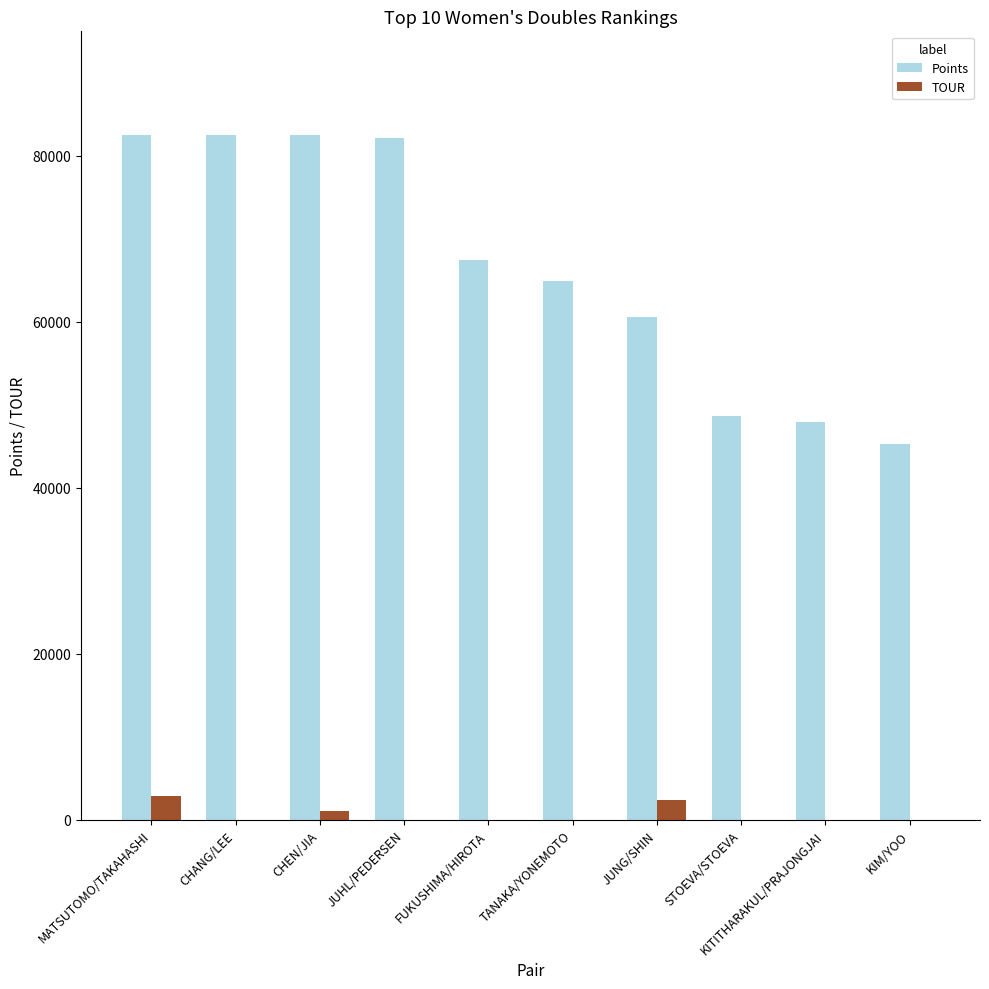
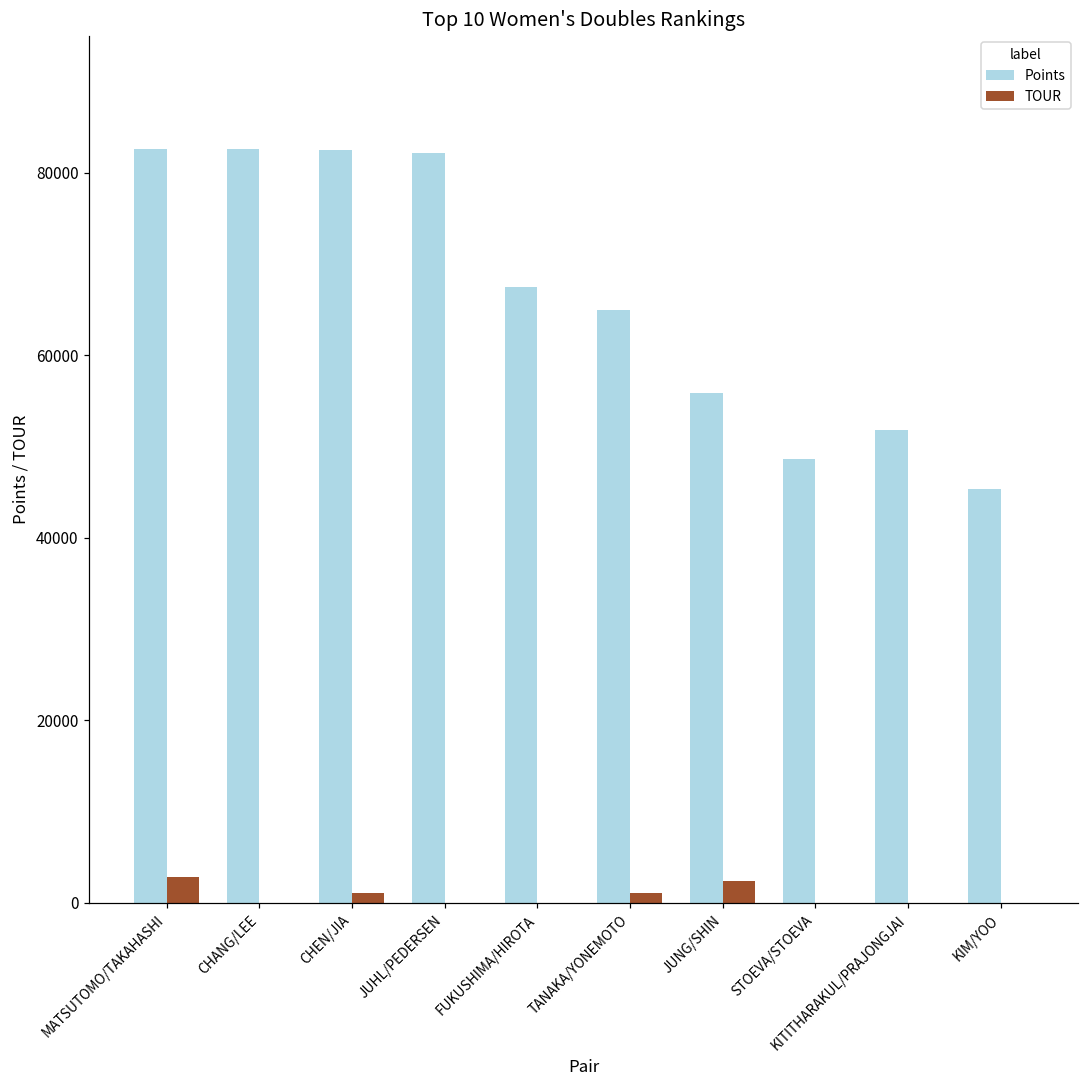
TOUR, TANAKA/YONEMOTO: 0 -> 1000
Points, JUNG/SHIN: 61000 -> 56000
Points, KITITHARAKUL/PRAJONGJAI: 48000 -> 52000
